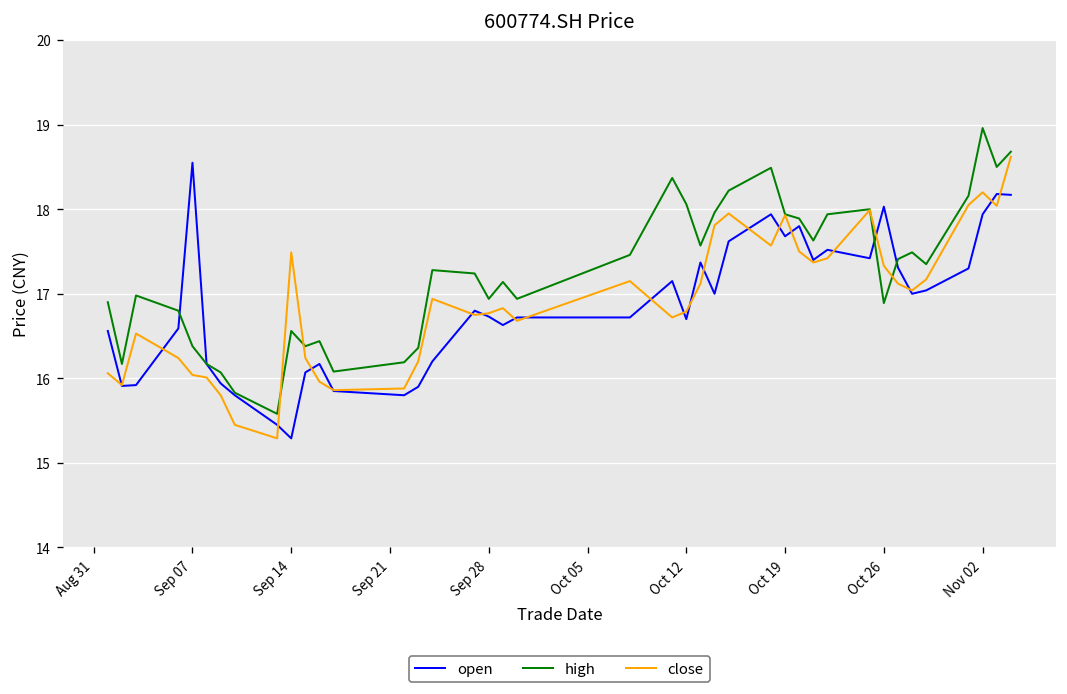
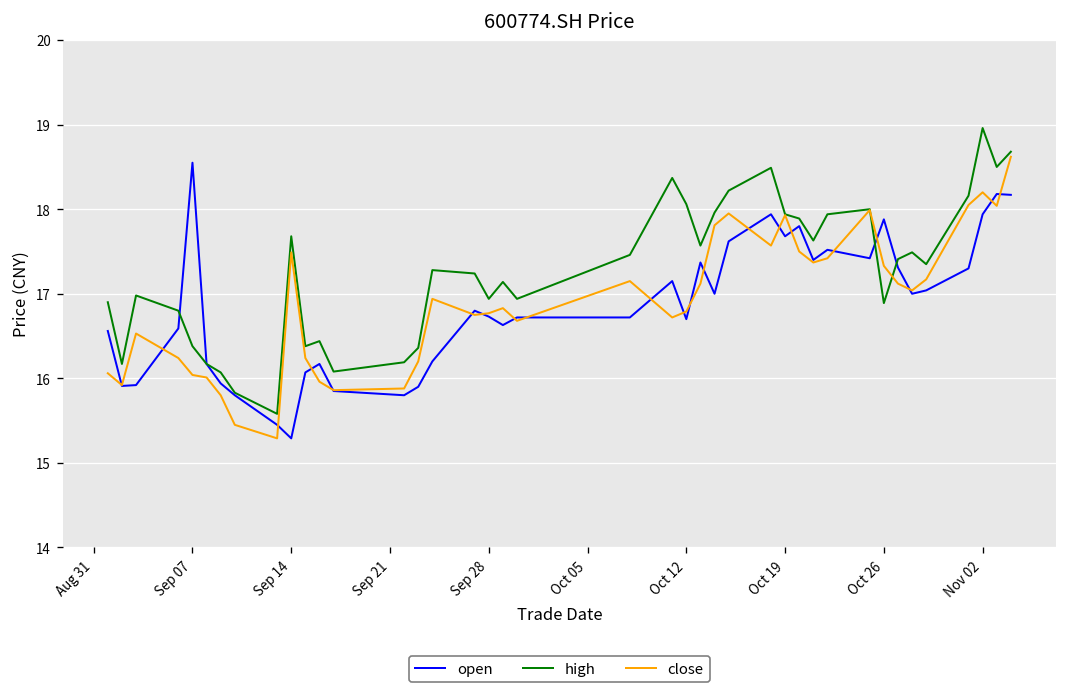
high, Sep 14: 16.6 -> 17.7
open, Oct 26: 18.0 -> 17.9
